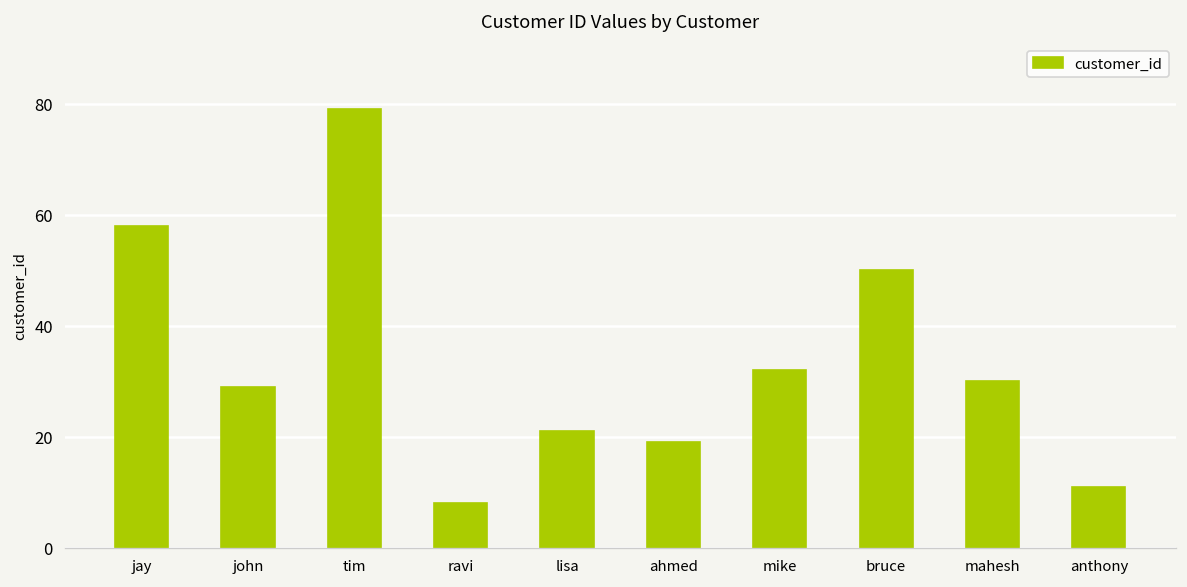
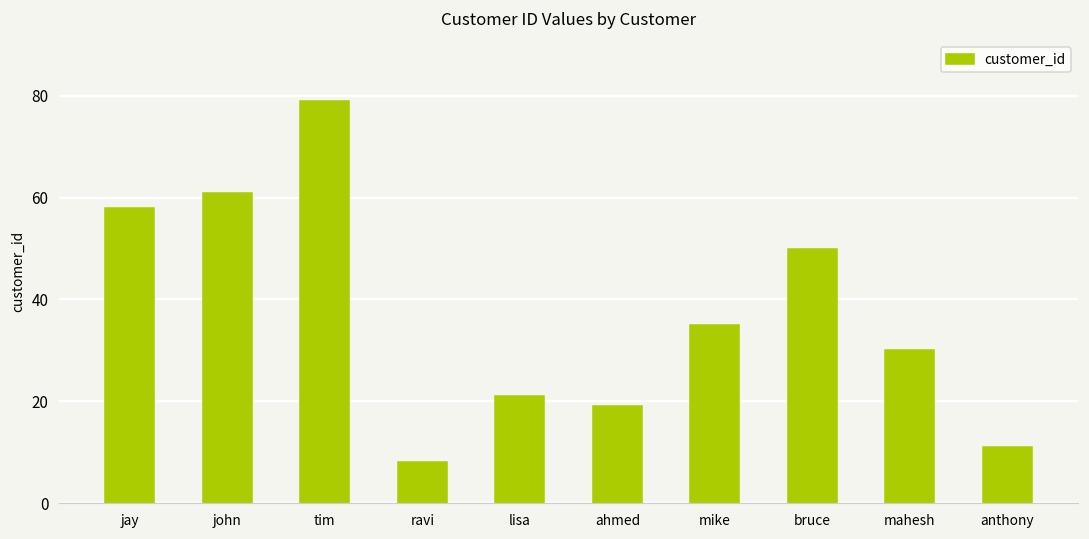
john: 29 -> 61
mike: 32 -> 35
